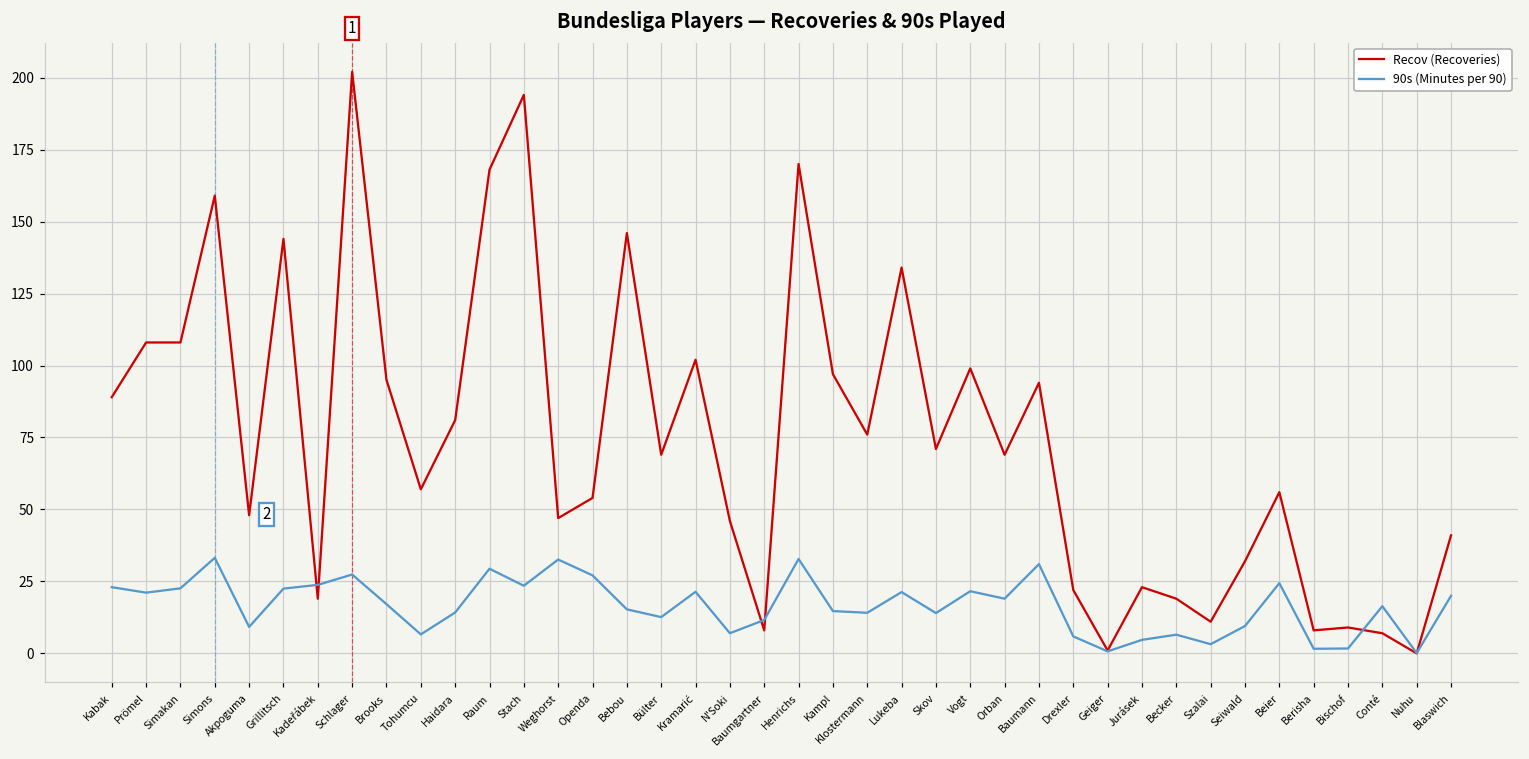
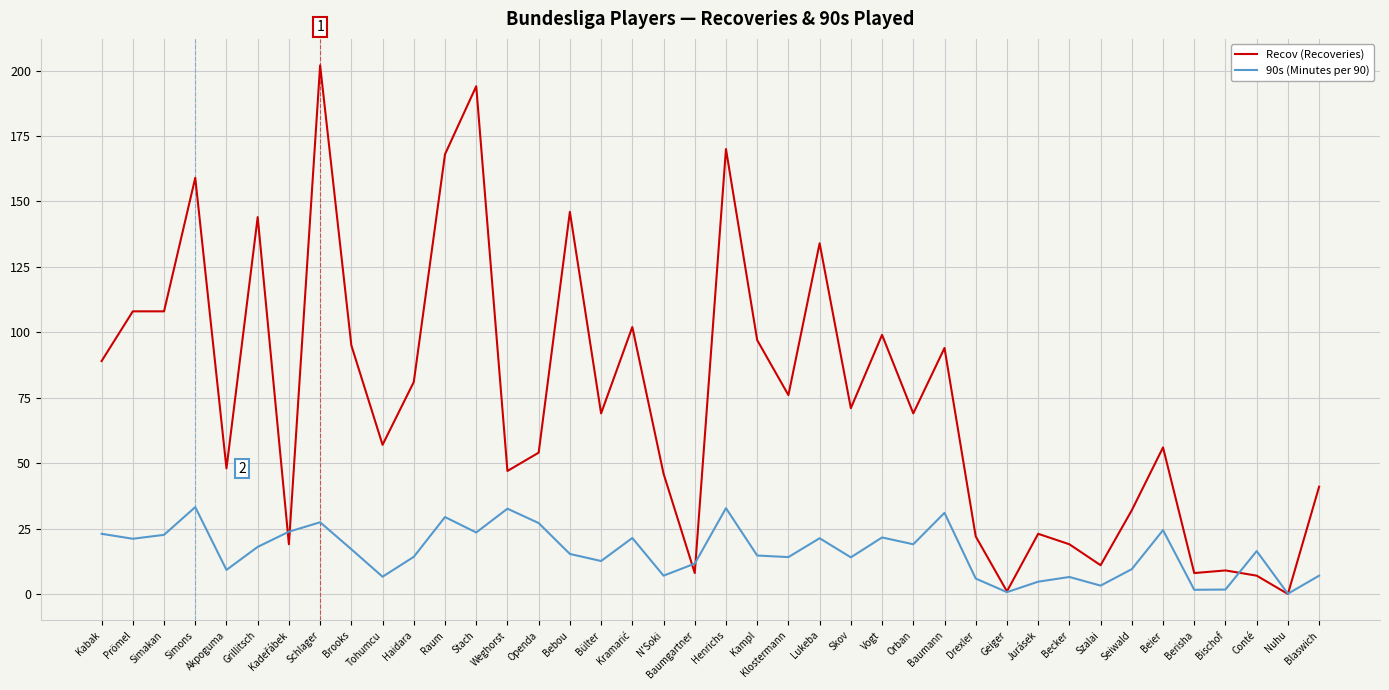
90s (Minutes per 90), Grillitsch: 23 -> 18
90s (Minutes per 90), Blaswich: 20 -> 7
